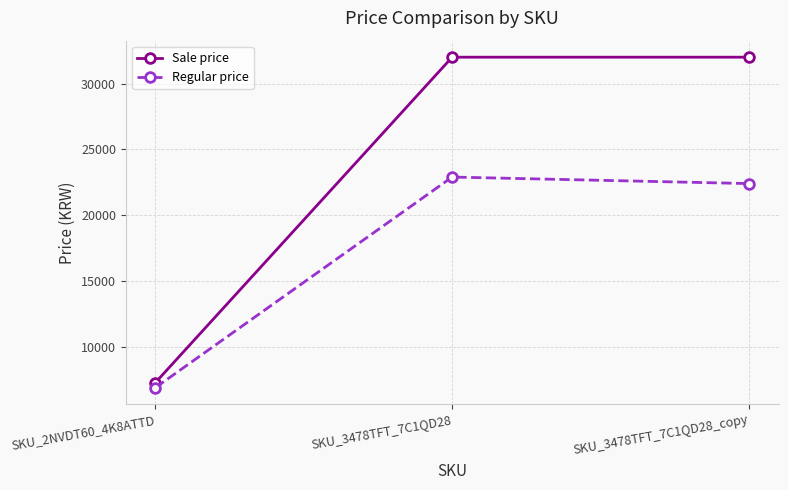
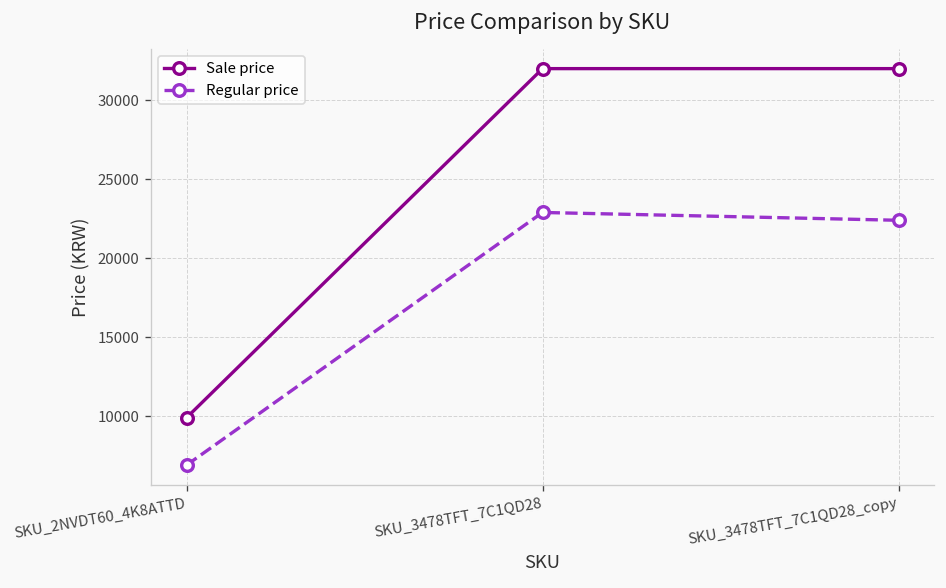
Sale price, SKU_2NVDT60_4K8ATTD: 7300 -> 9900
